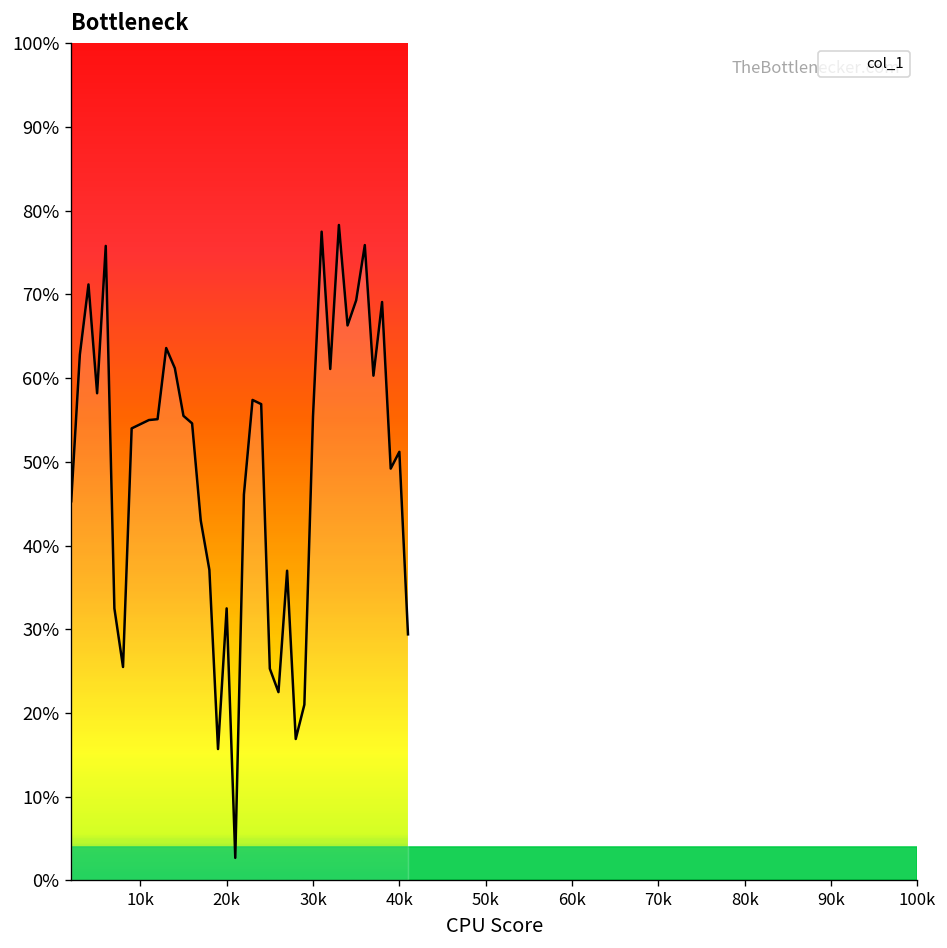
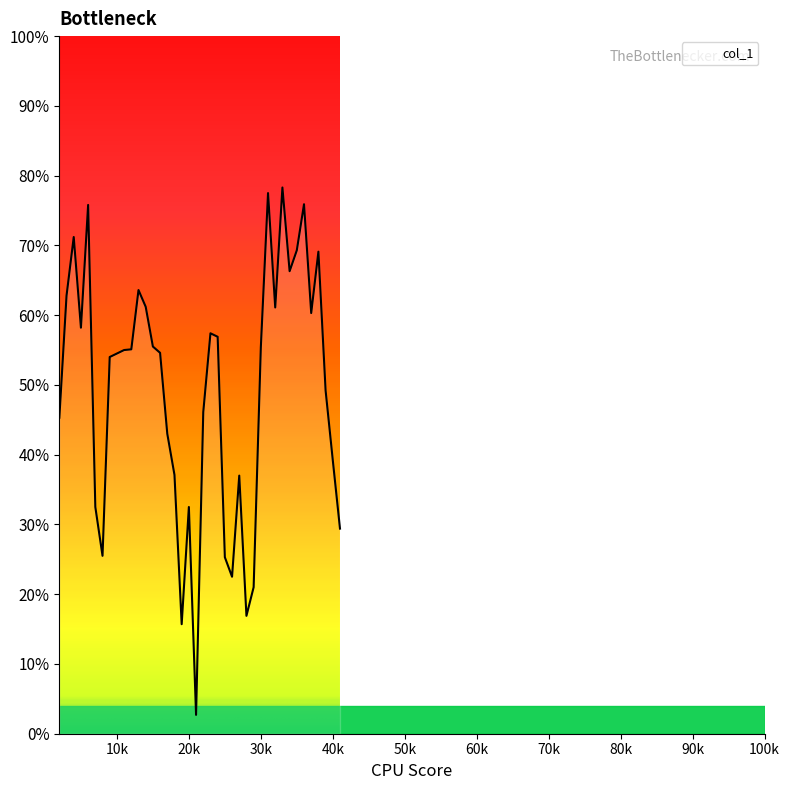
40k: 51% -> 39%
